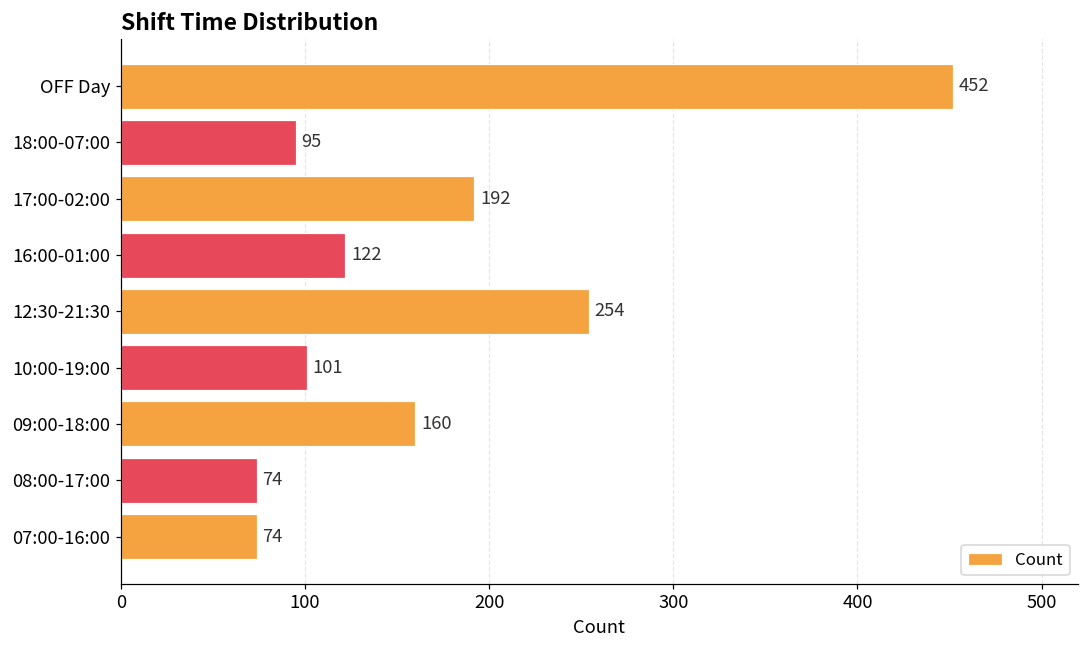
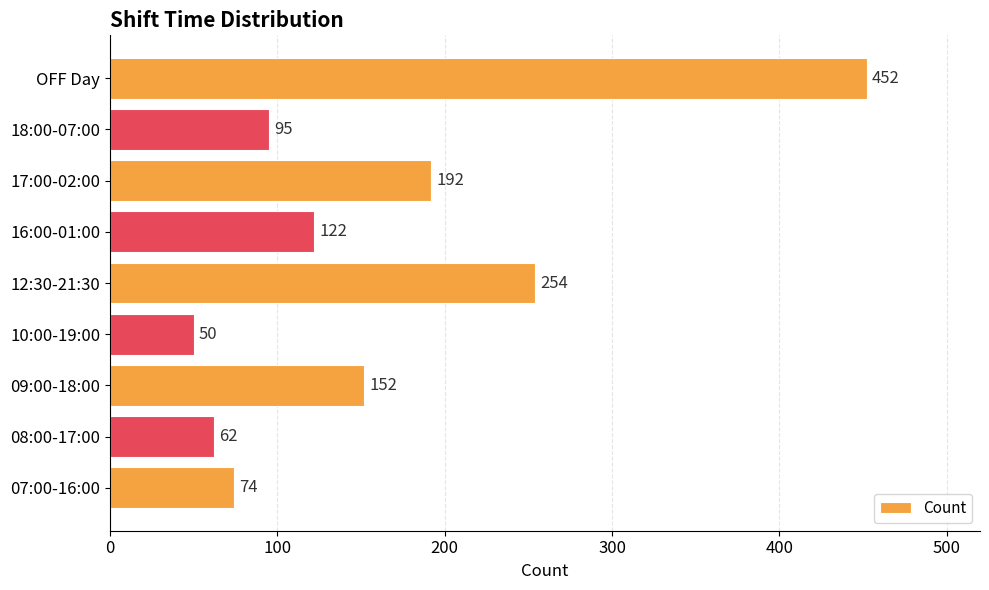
10:00-19:00: 101 -> 50
09:00-18:00: 160 -> 152
08:00-17:00: 74 -> 62
